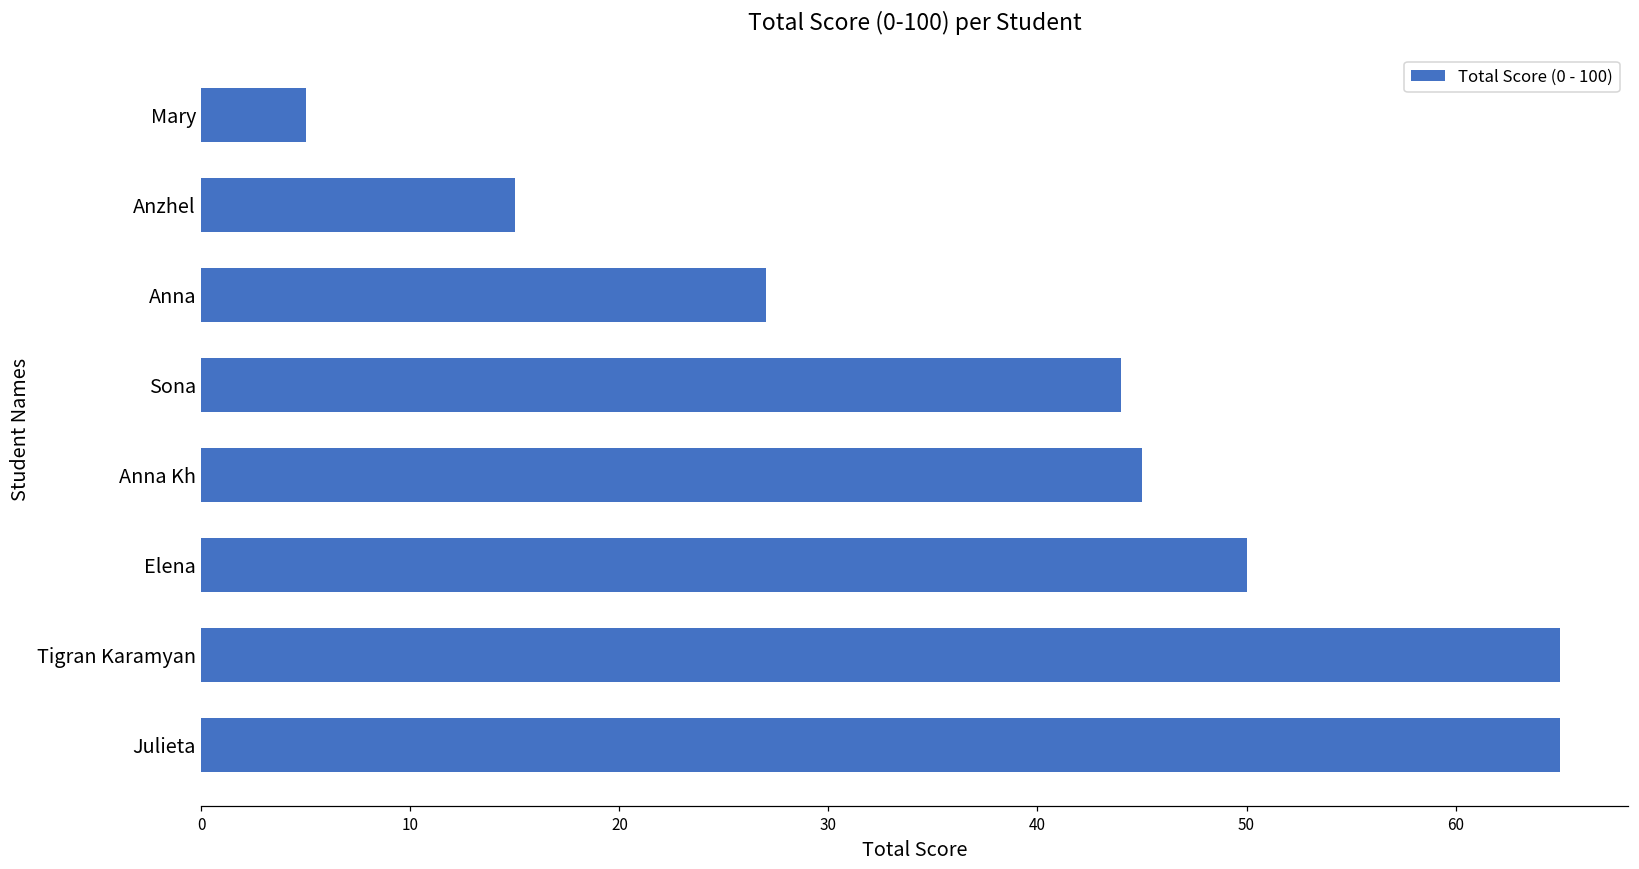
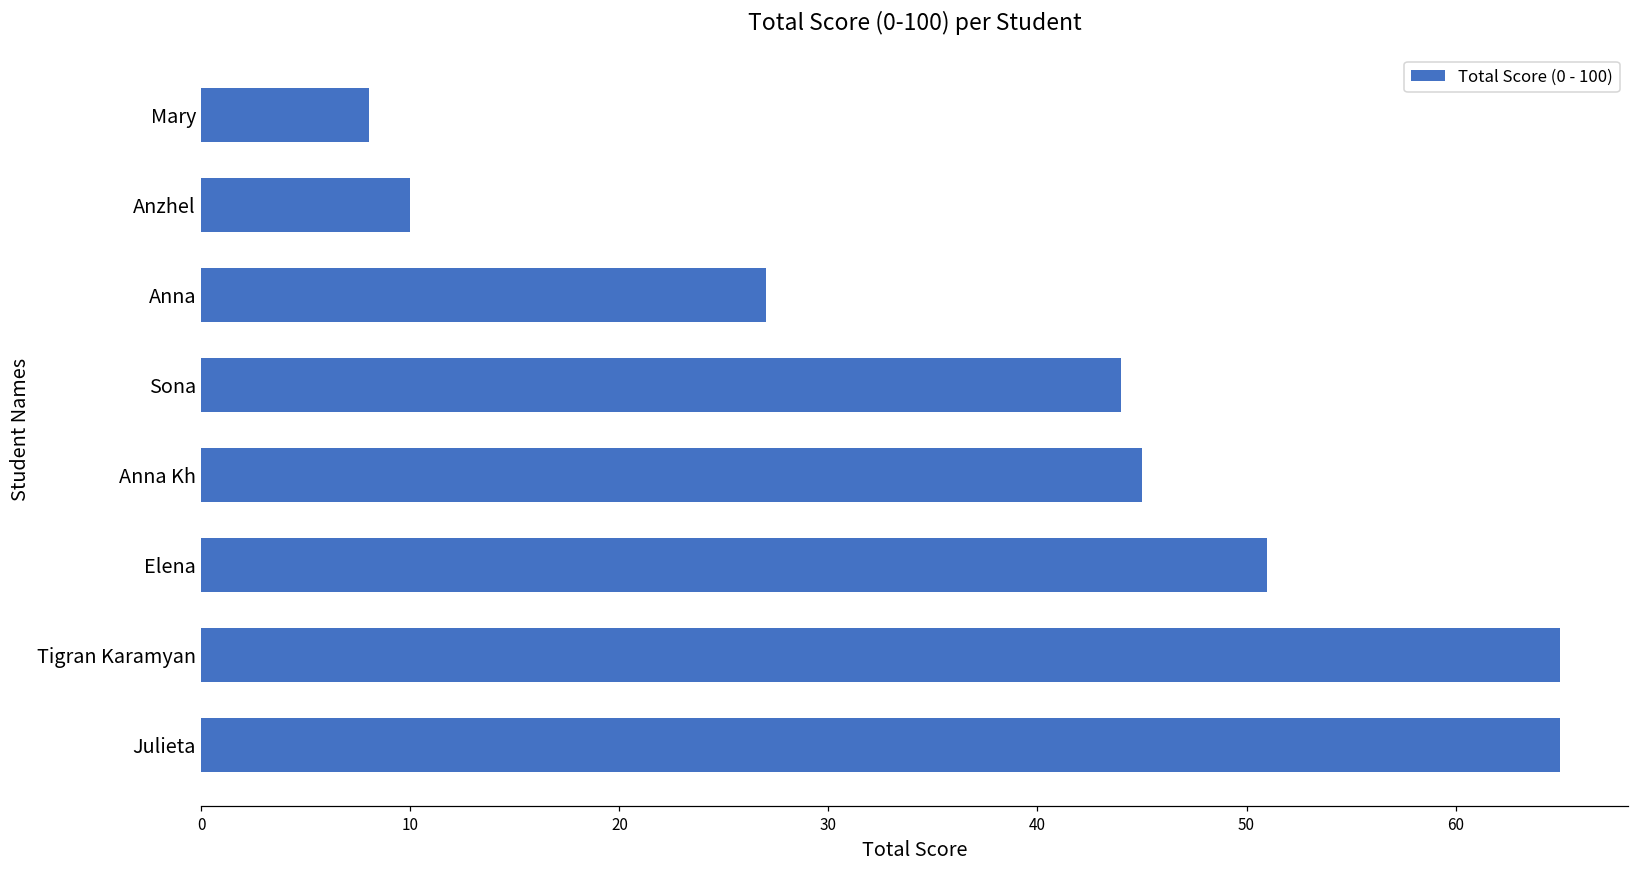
Mary: 5 -> 8
Anzhel: 15 -> 10
Elena: 50 -> 51
